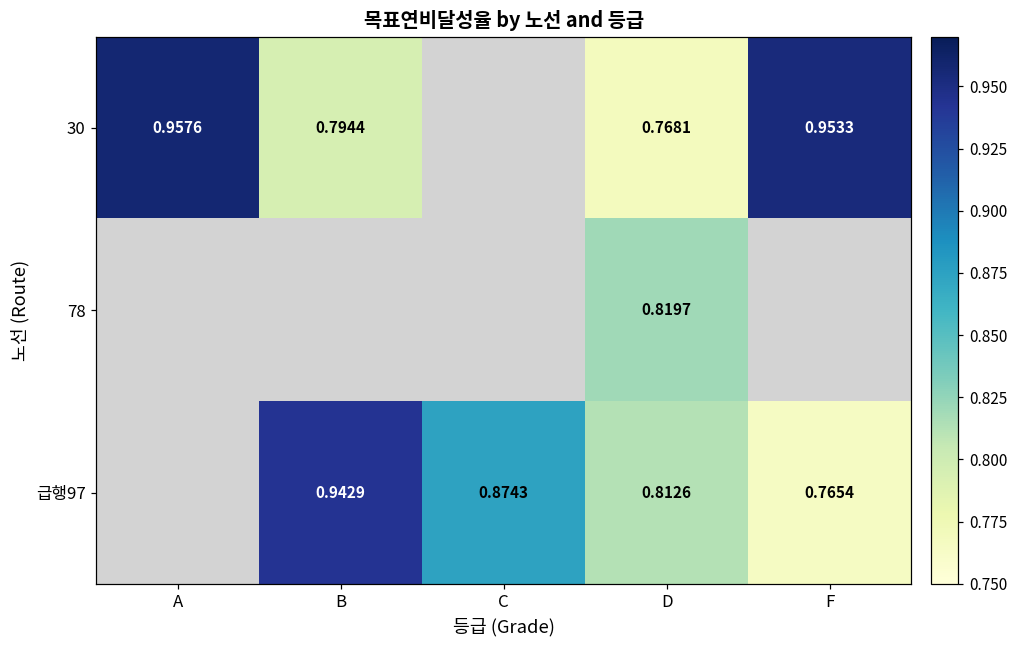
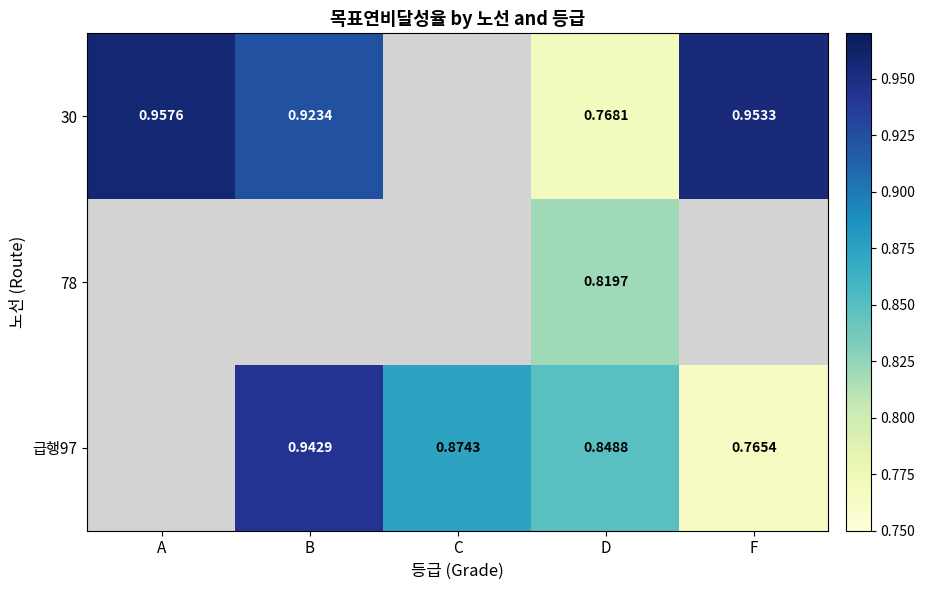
30, B: 0.7944 -> 0.9234
급행97, D: 0.8126 -> 0.8488
